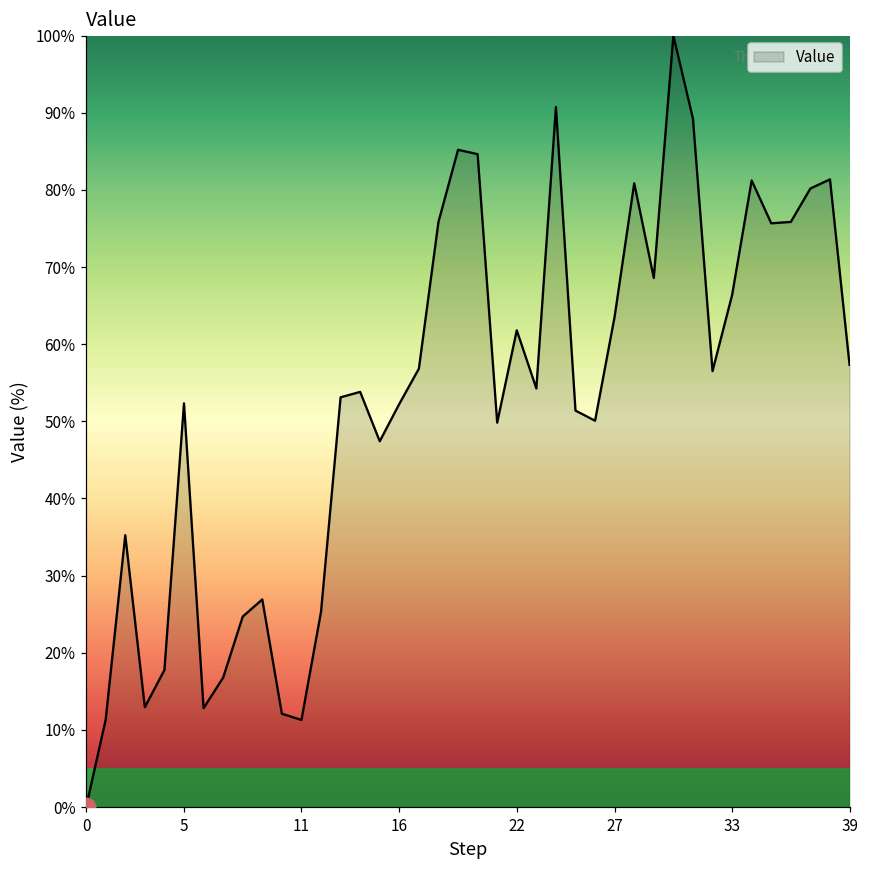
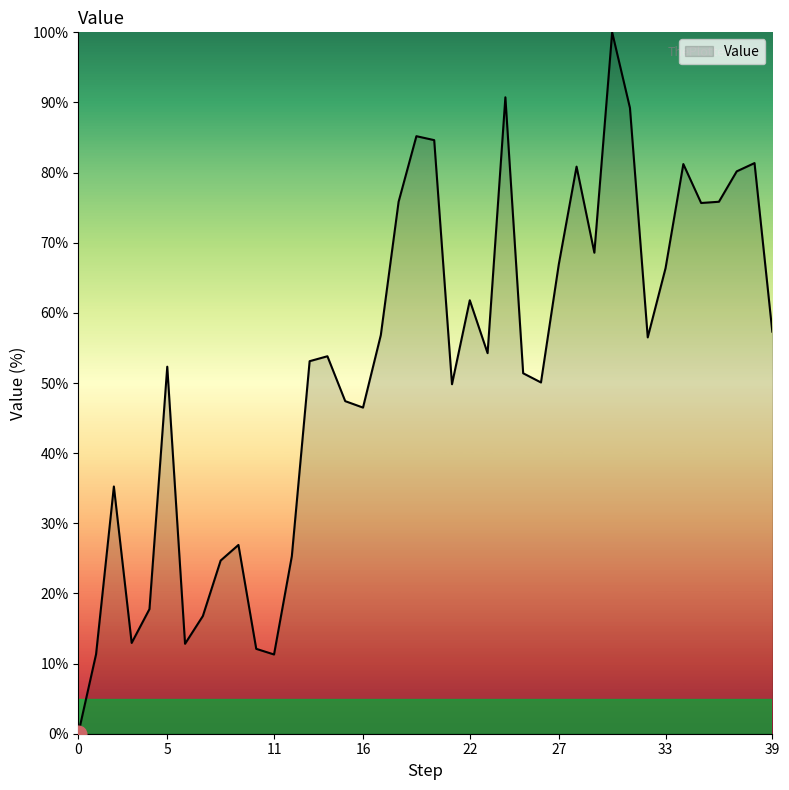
Value, 16: 52% -> 46%
Value, 27: 64% -> 67%
